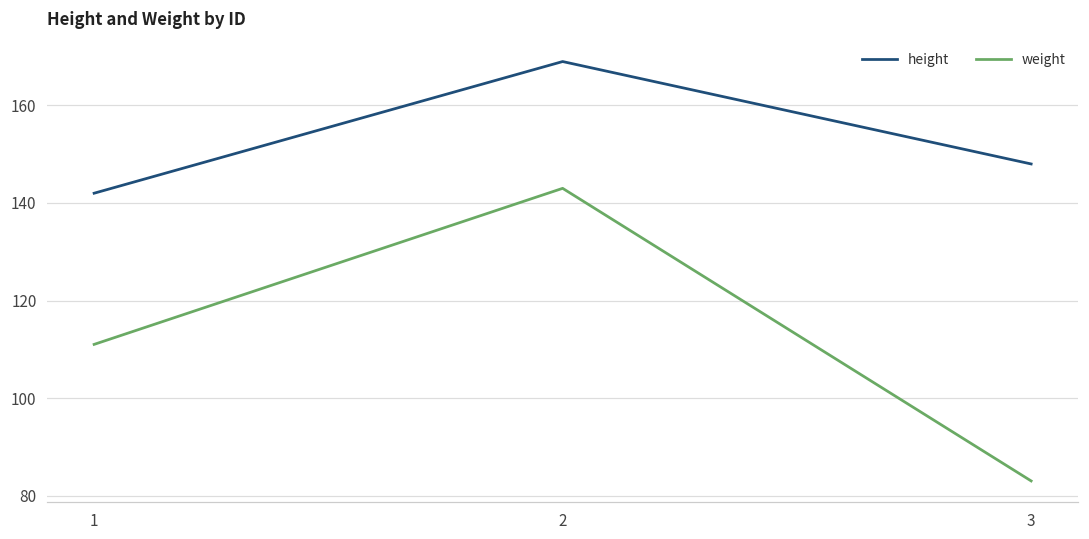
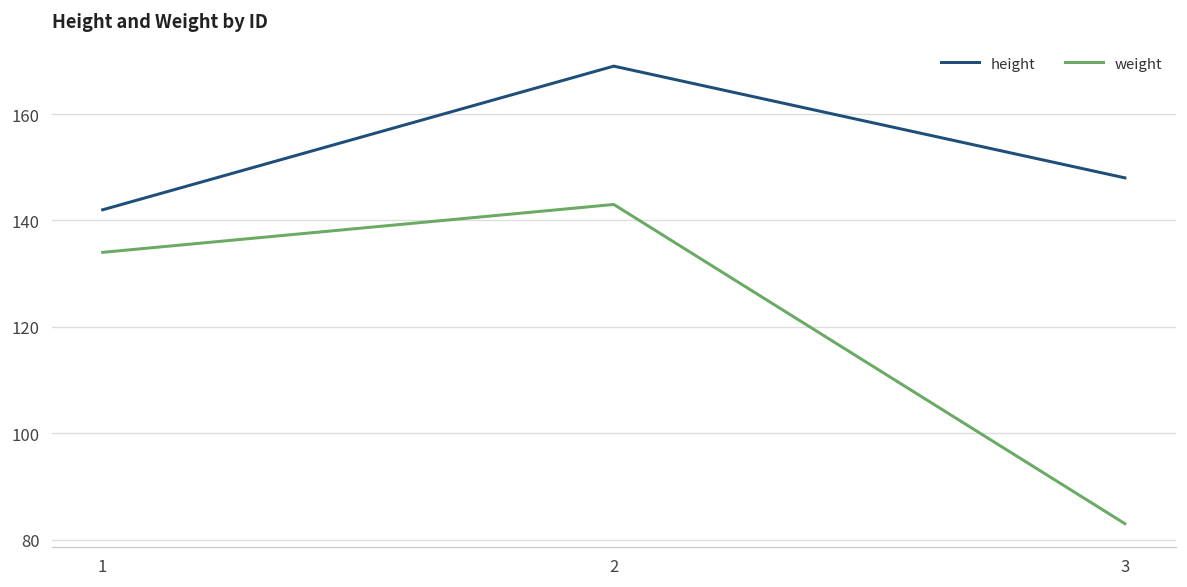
weight, 1: 111 -> 134
